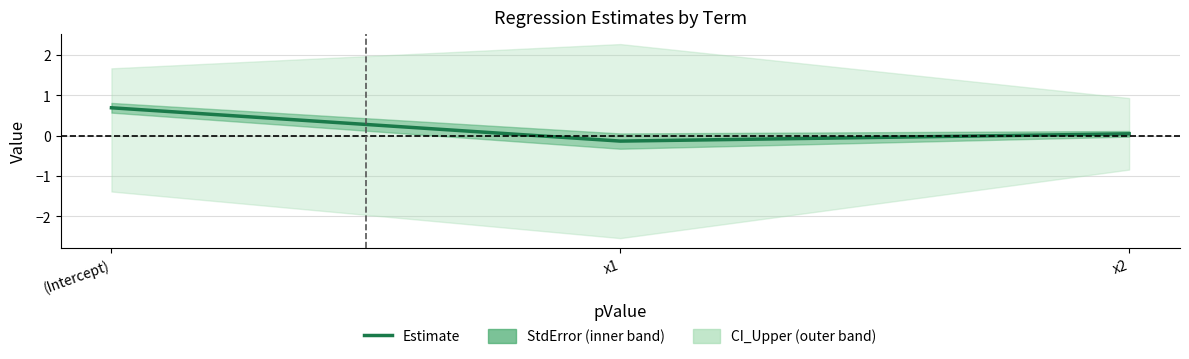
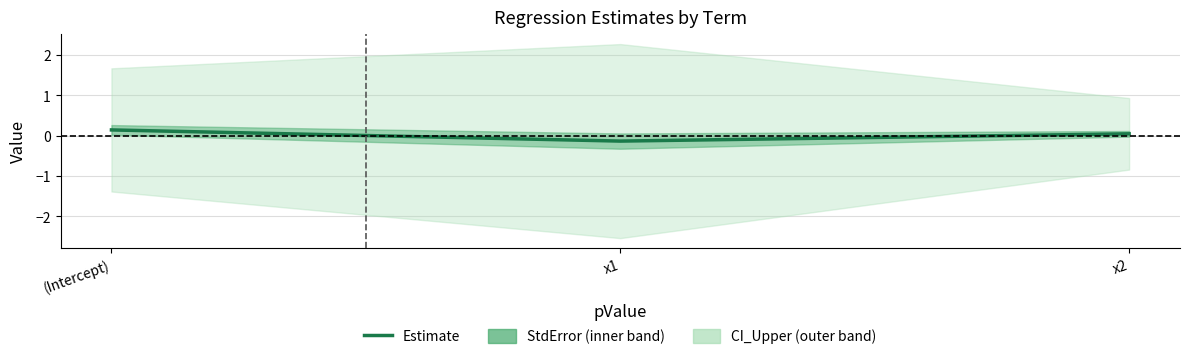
Estimate, (Intercept): 0.7 -> 0.1
